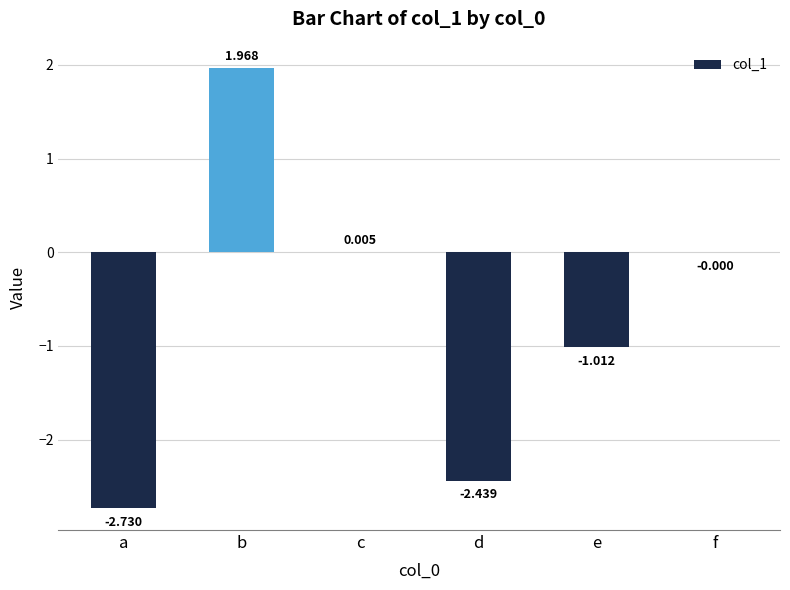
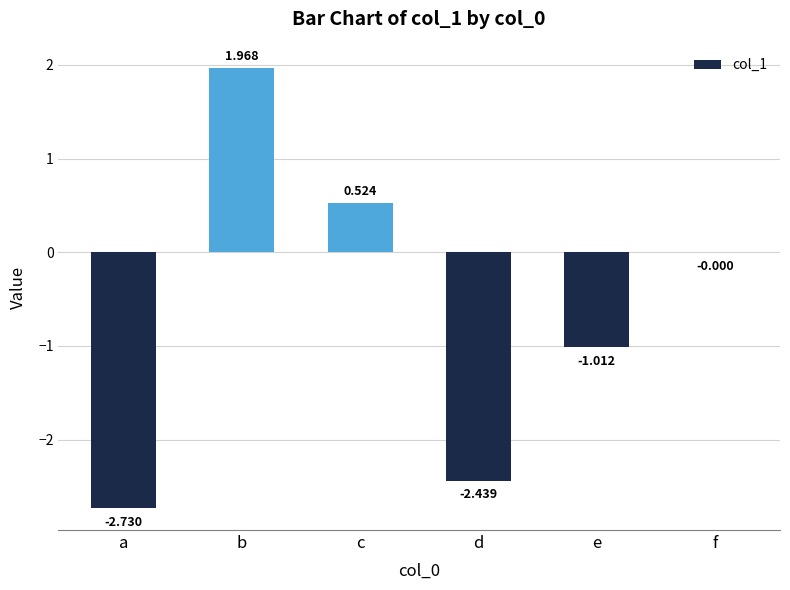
c: 0.005 -> 0.524
